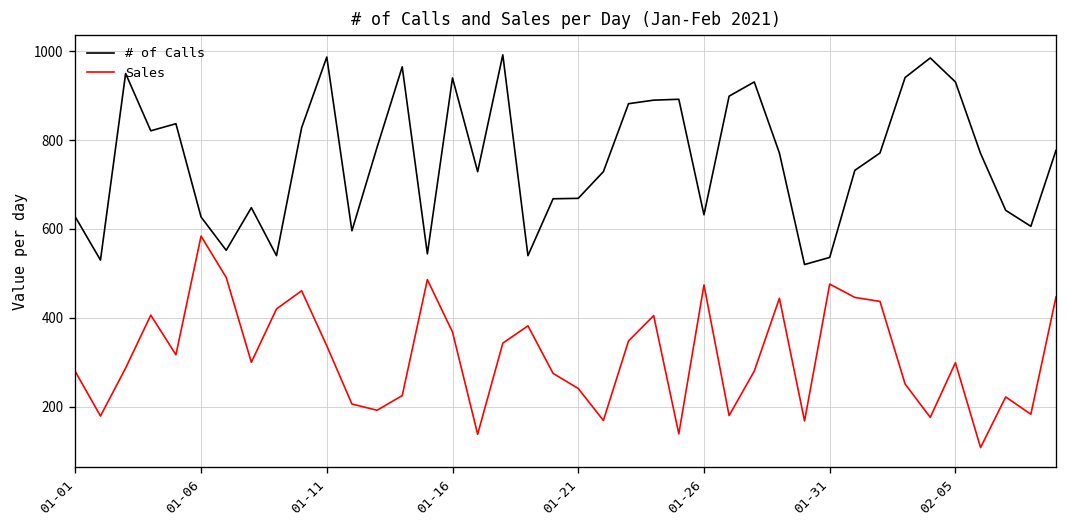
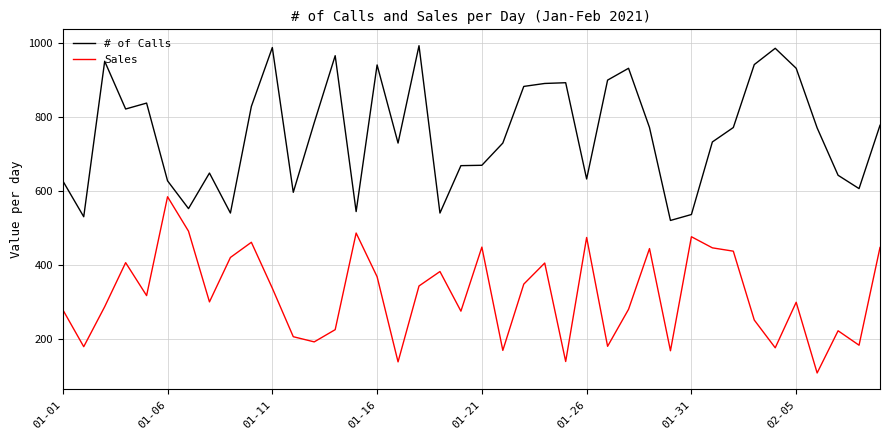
Sales, 01-21: 240 -> 450
